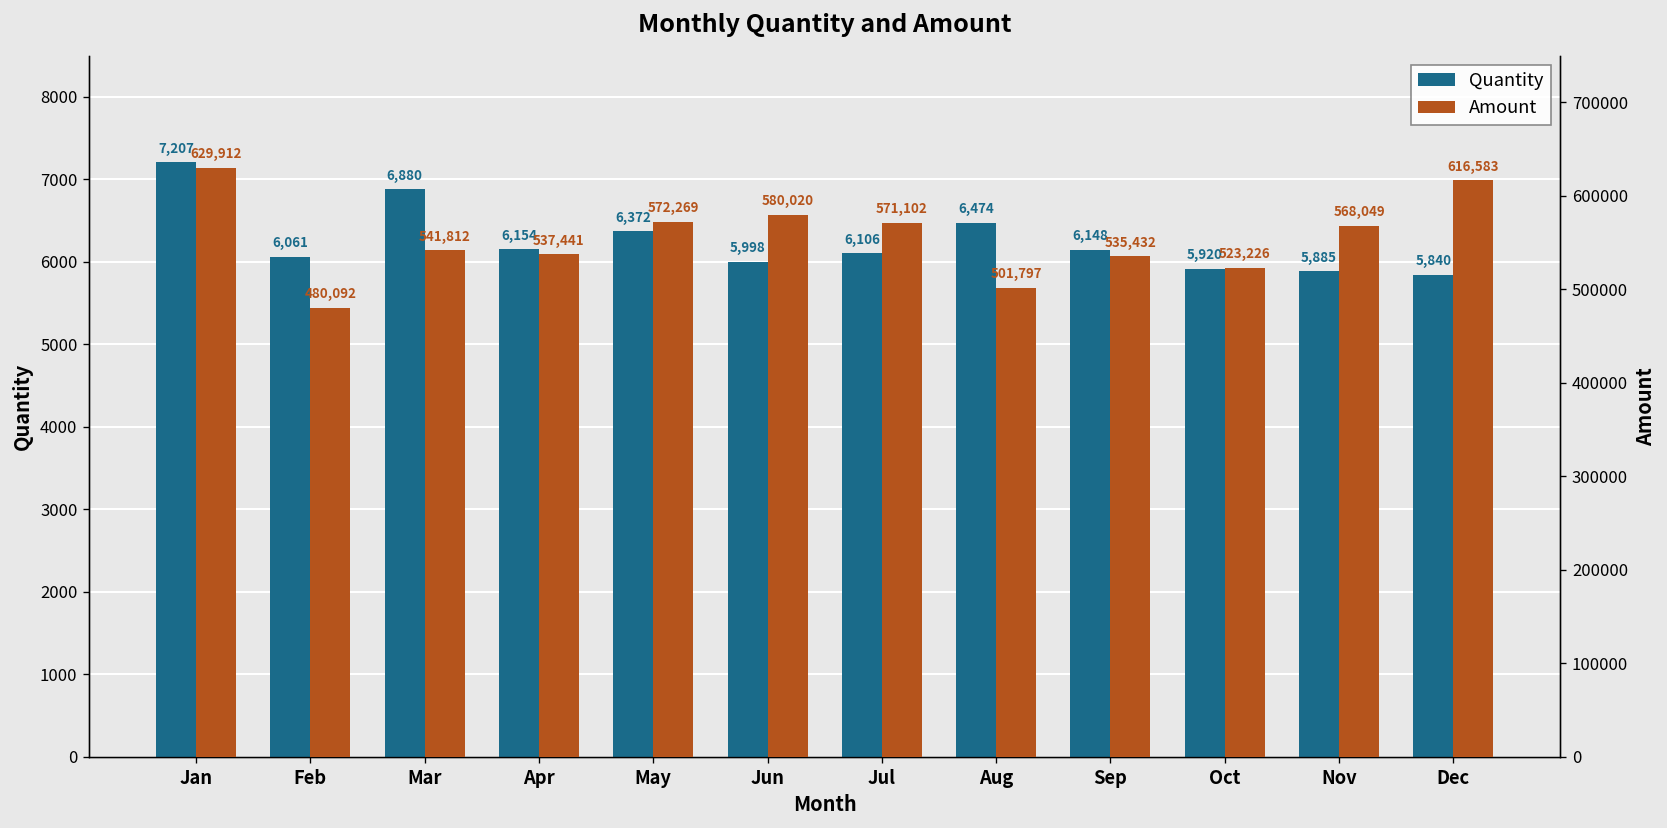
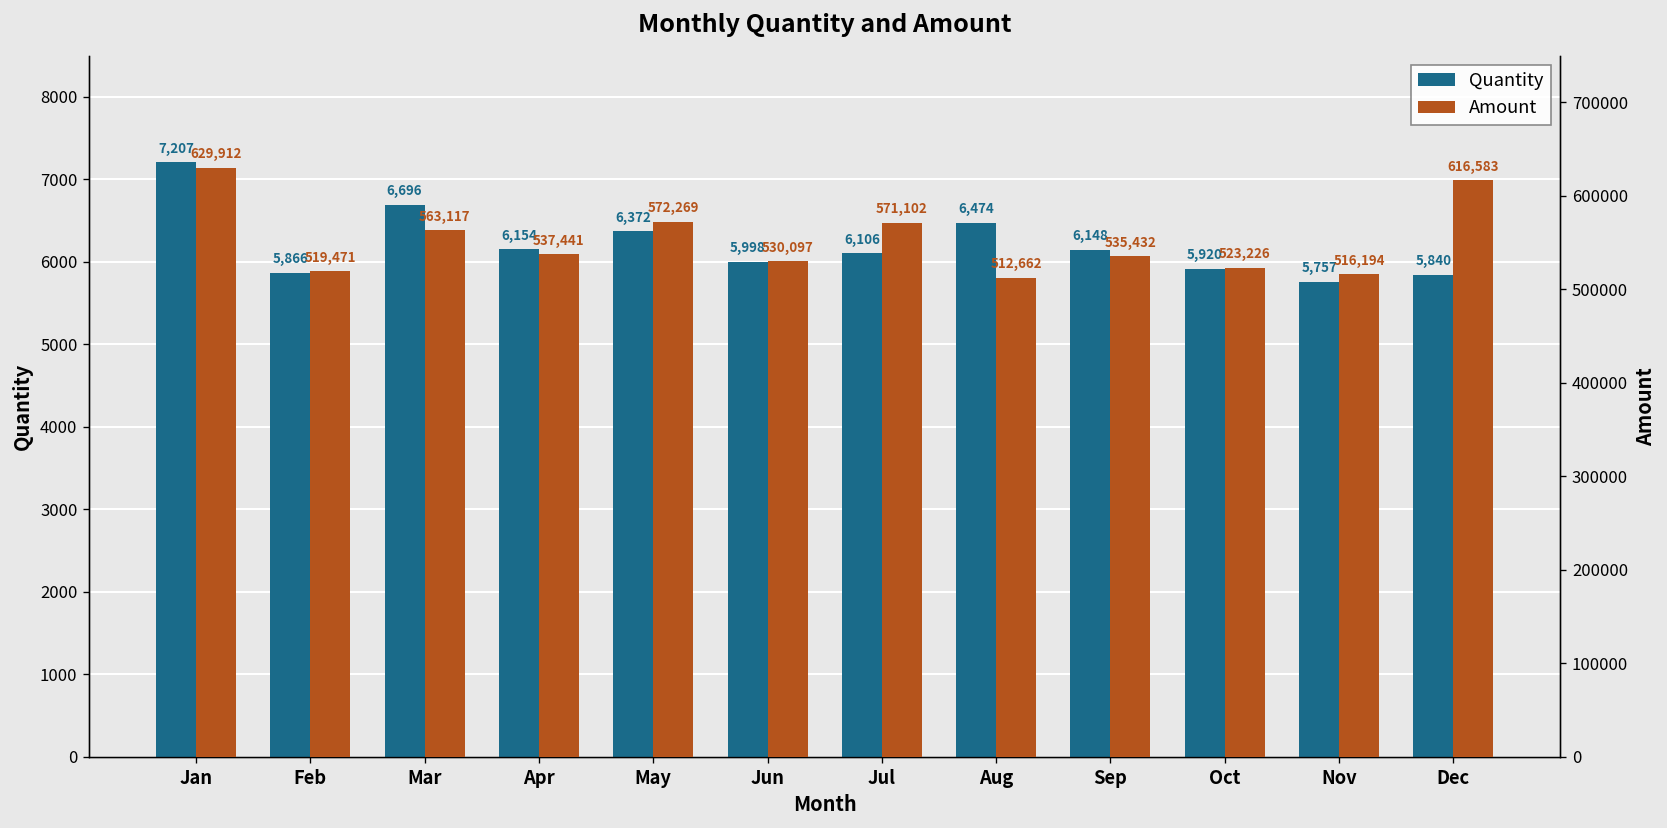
Quantity, Feb: 6,061 -> 5,866
Quantity, Mar: 6,880 -> 6,696
Quantity, Nov: 5,885 -> 5,757
Amount, Feb: 480,092 -> 519,471
Amount, Mar: 541,812 -> 563,117
Amount, Jun: 580,020 -> 530,097
Amount, Aug: 501,797 -> 512,662
Amount, Nov: 568,049 -> 516,194
